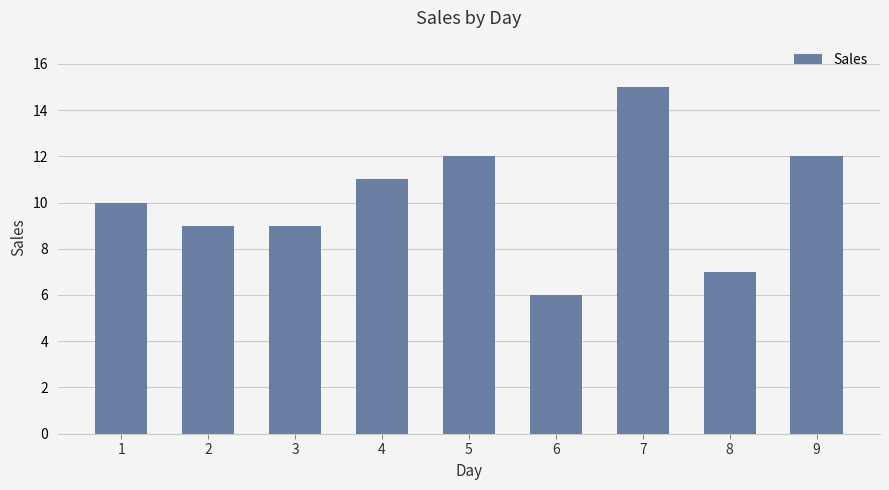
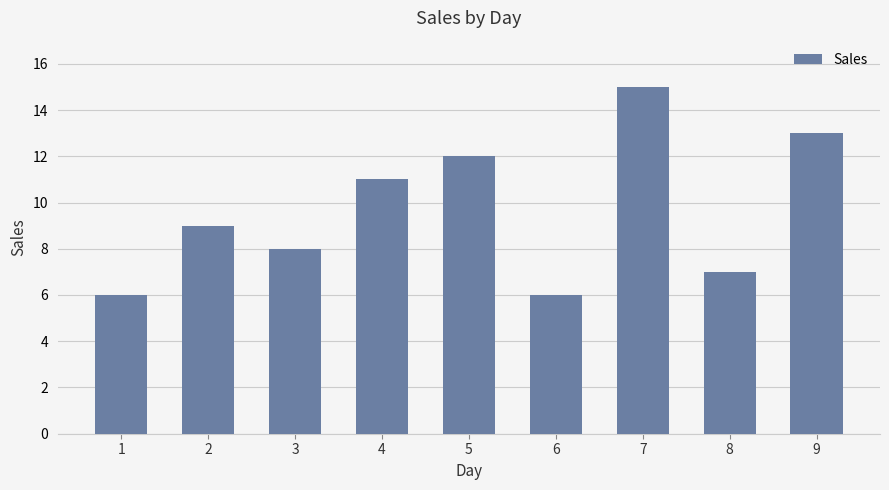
1: 10 -> 6
3: 9 -> 8
9: 12 -> 13
